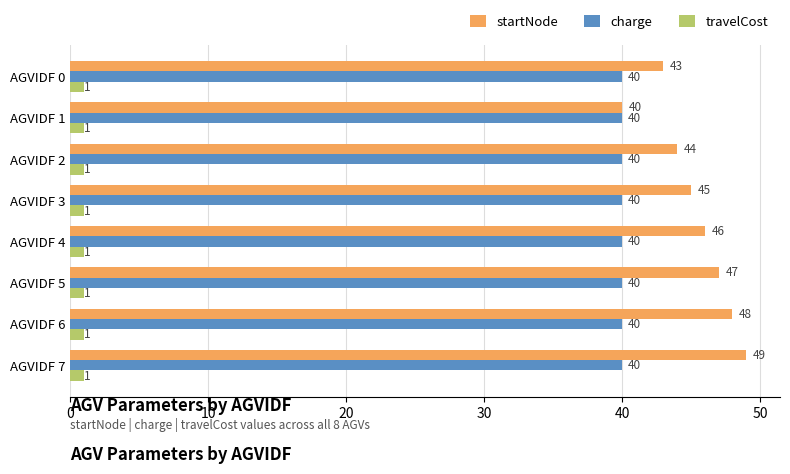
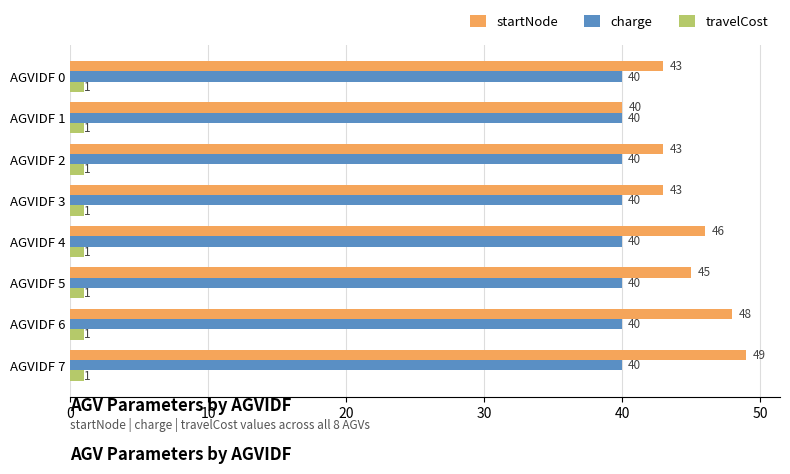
startNode, AGVIDF 2: 44 -> 43
startNode, AGVIDF 3: 45 -> 43
startNode, AGVIDF 5: 47 -> 45
